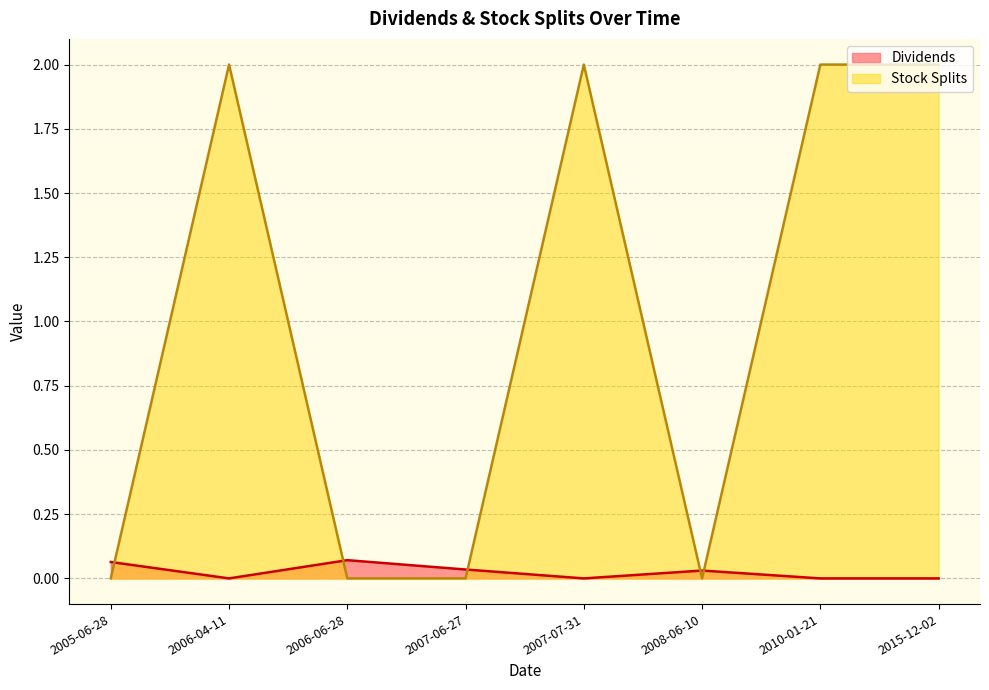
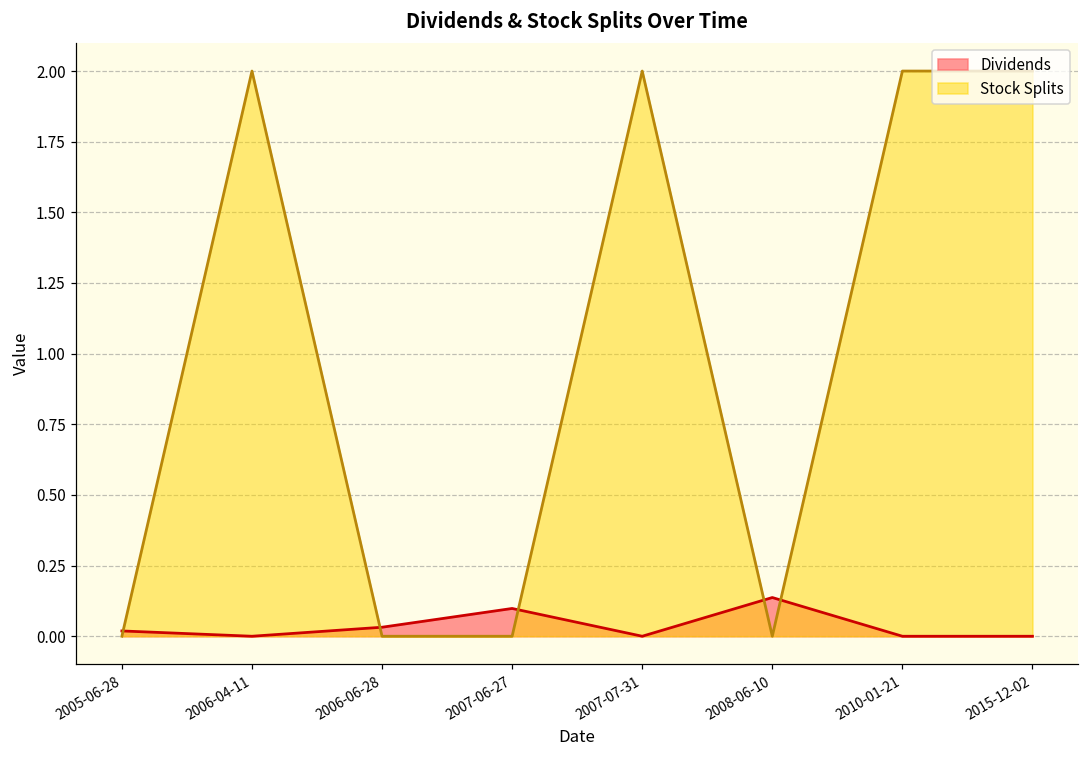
Dividends, 2005-06-28: 0.06 -> 0.02
Dividends, 2006-06-28: 0.07 -> 0.03
Dividends, 2007-06-27: 0.03 -> 0.10
Dividends, 2008-06-10: 0.03 -> 0.14
